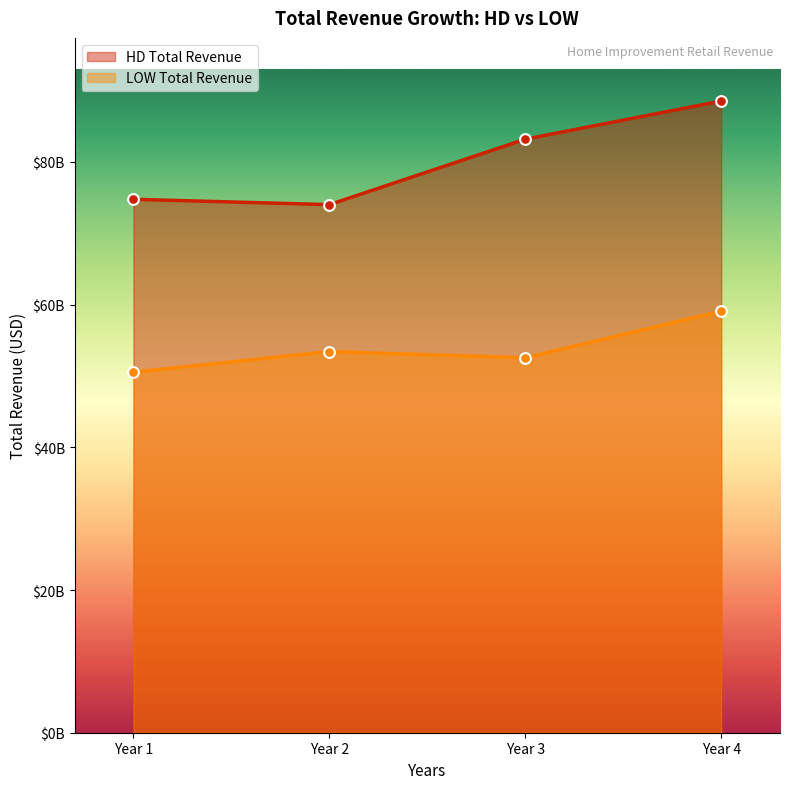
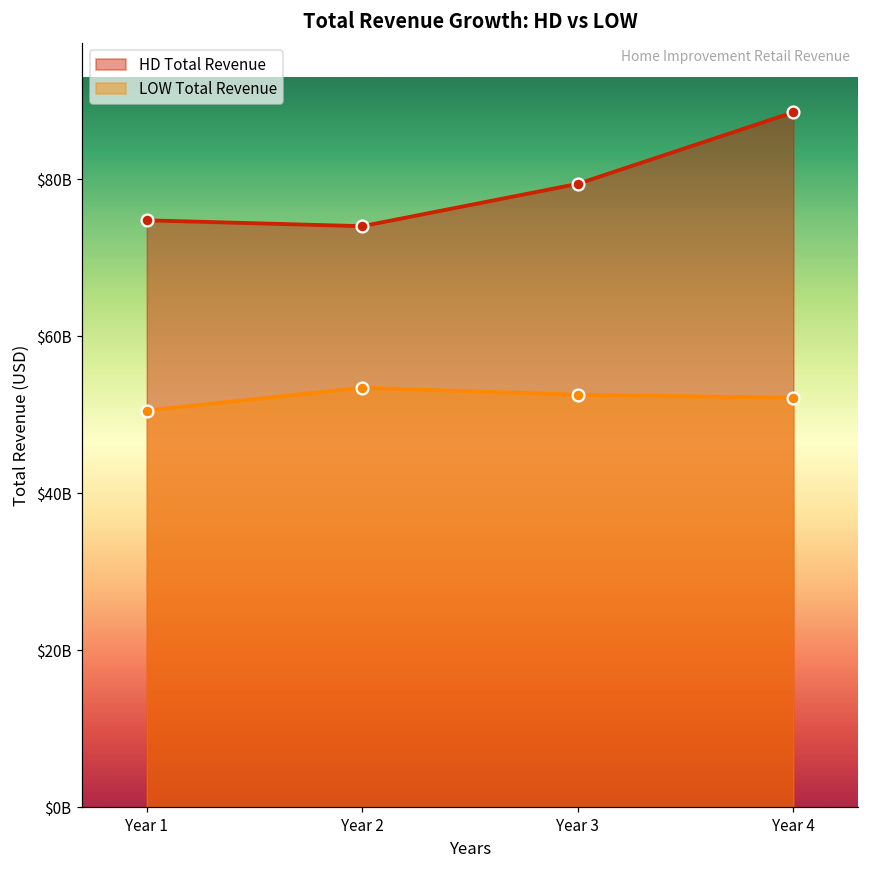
HD Total Revenue, Year 3: $83000000000 -> $79000000000
LOW Total Revenue, Year 4: $59000000000 -> $52000000000
